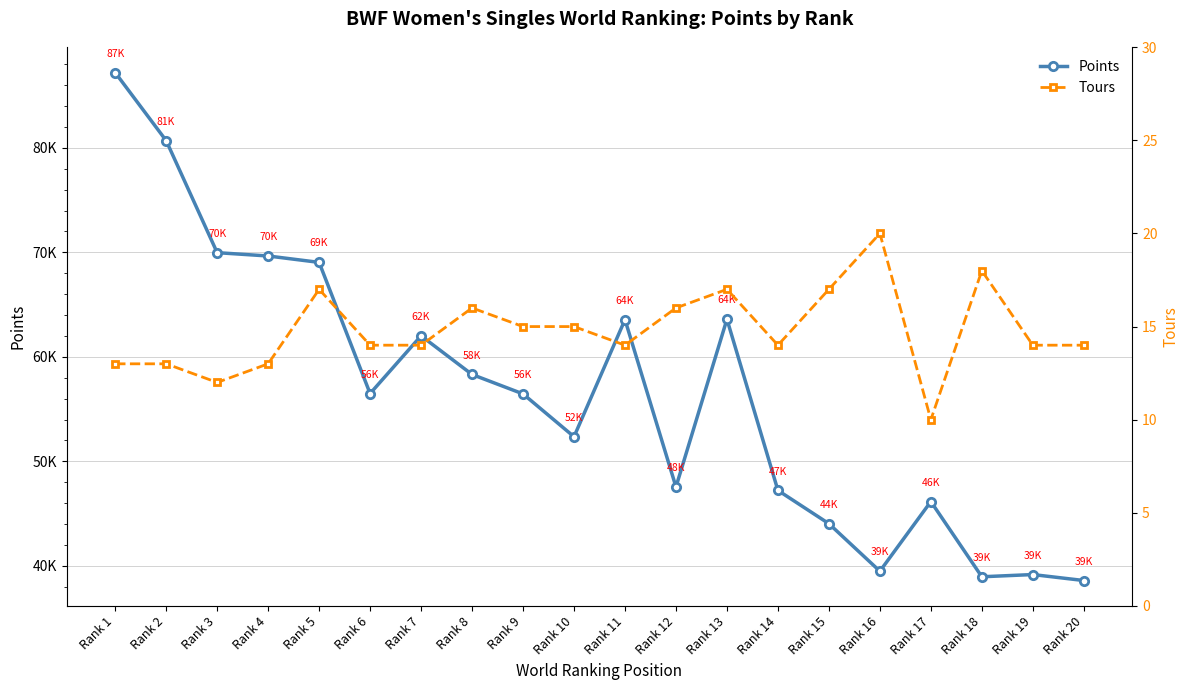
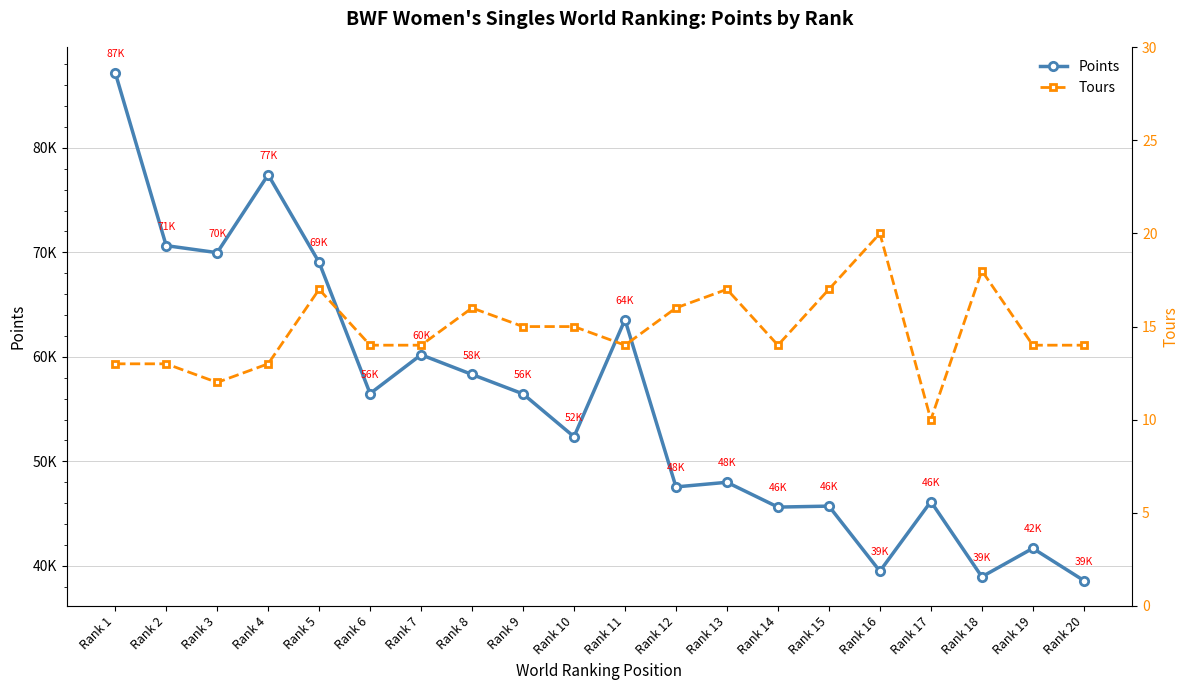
Points, Rank 2: 81K -> 71K
Points, Rank 4: 70K -> 77K
Points, Rank 7: 62K -> 60K
Points, Rank 13: 64K -> 48K
Points, Rank 14: 47K -> 46K
Points, Rank 15: 44K -> 46K
Points, Rank 19: 39K -> 42K
